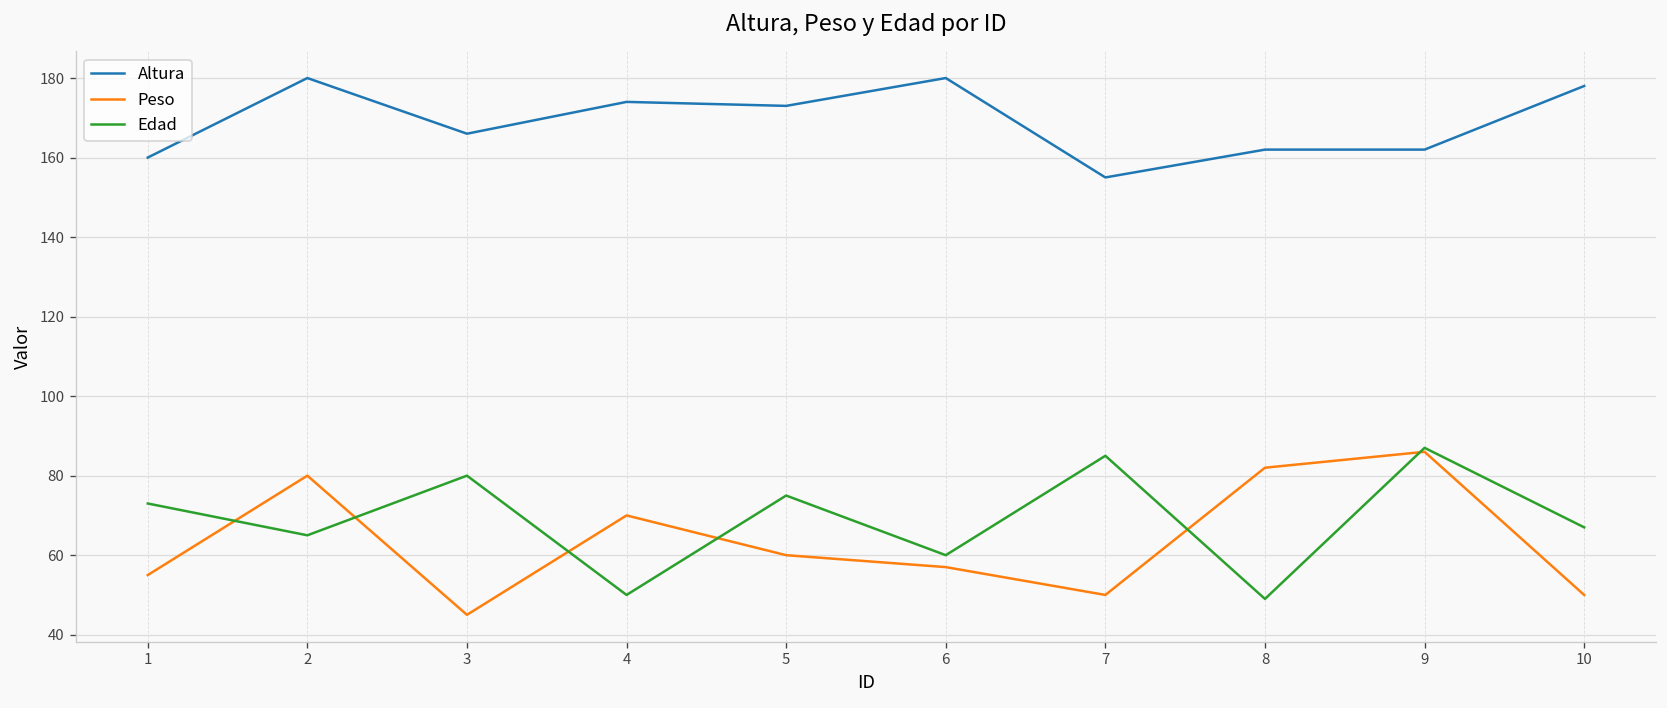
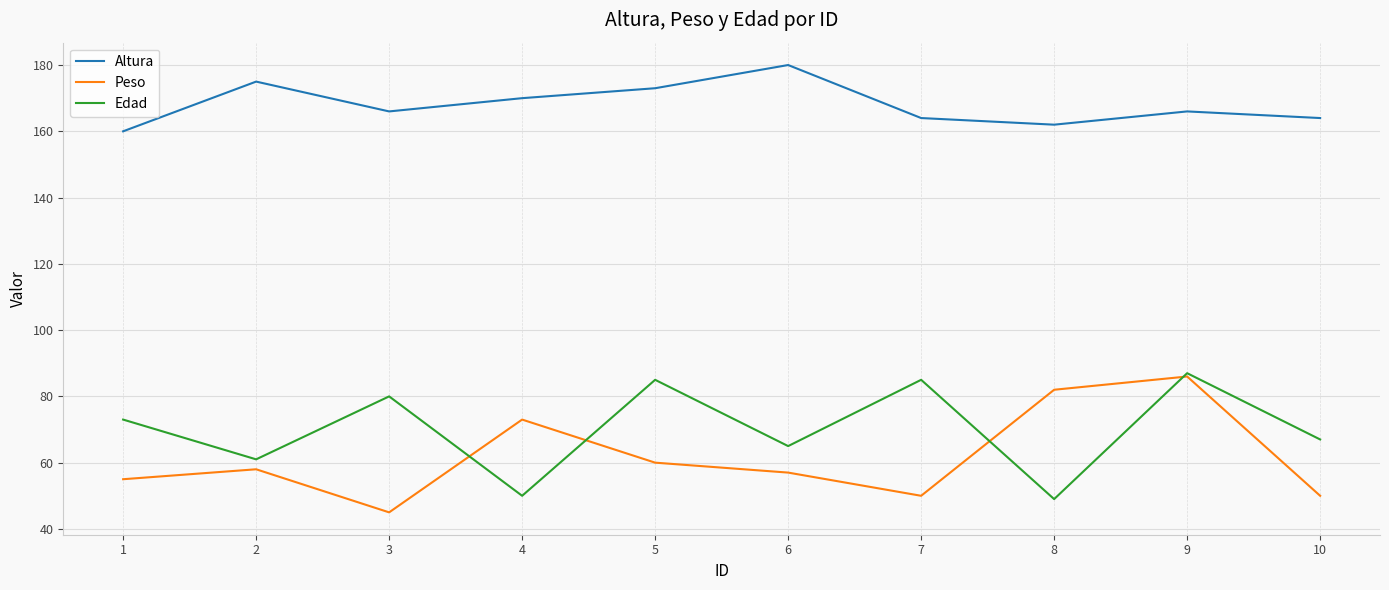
Altura, 2: 180 -> 175
Peso, 2: 80 -> 58
Edad, 2: 65 -> 61
Altura, 4: 174 -> 170
Peso, 4: 70 -> 73
Edad, 5: 75 -> 85
Edad, 6: 60 -> 65
Altura, 7: 155 -> 164
Altura, 9: 162 -> 166
Altura, 10: 178 -> 164
